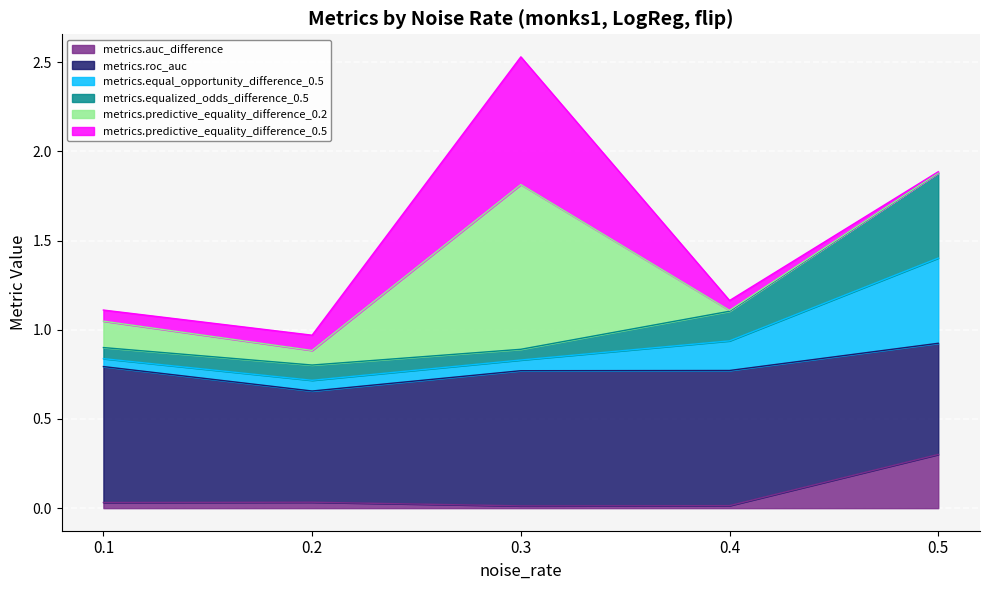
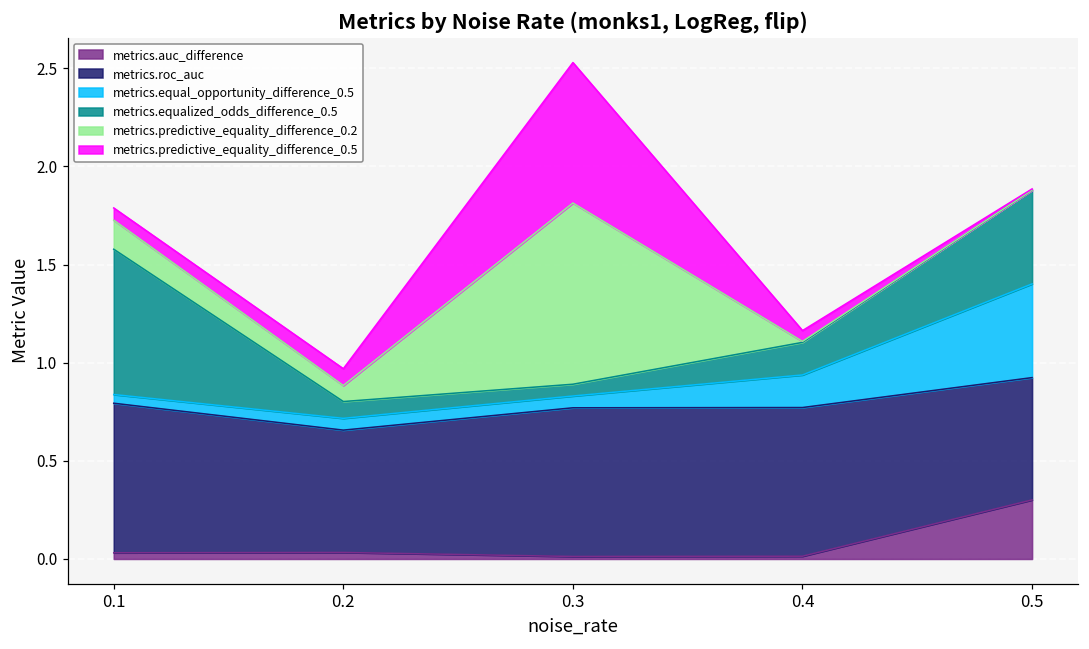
metrics.equalized_odds_difference_0.5, 0.1: 0.06 -> 0.74
